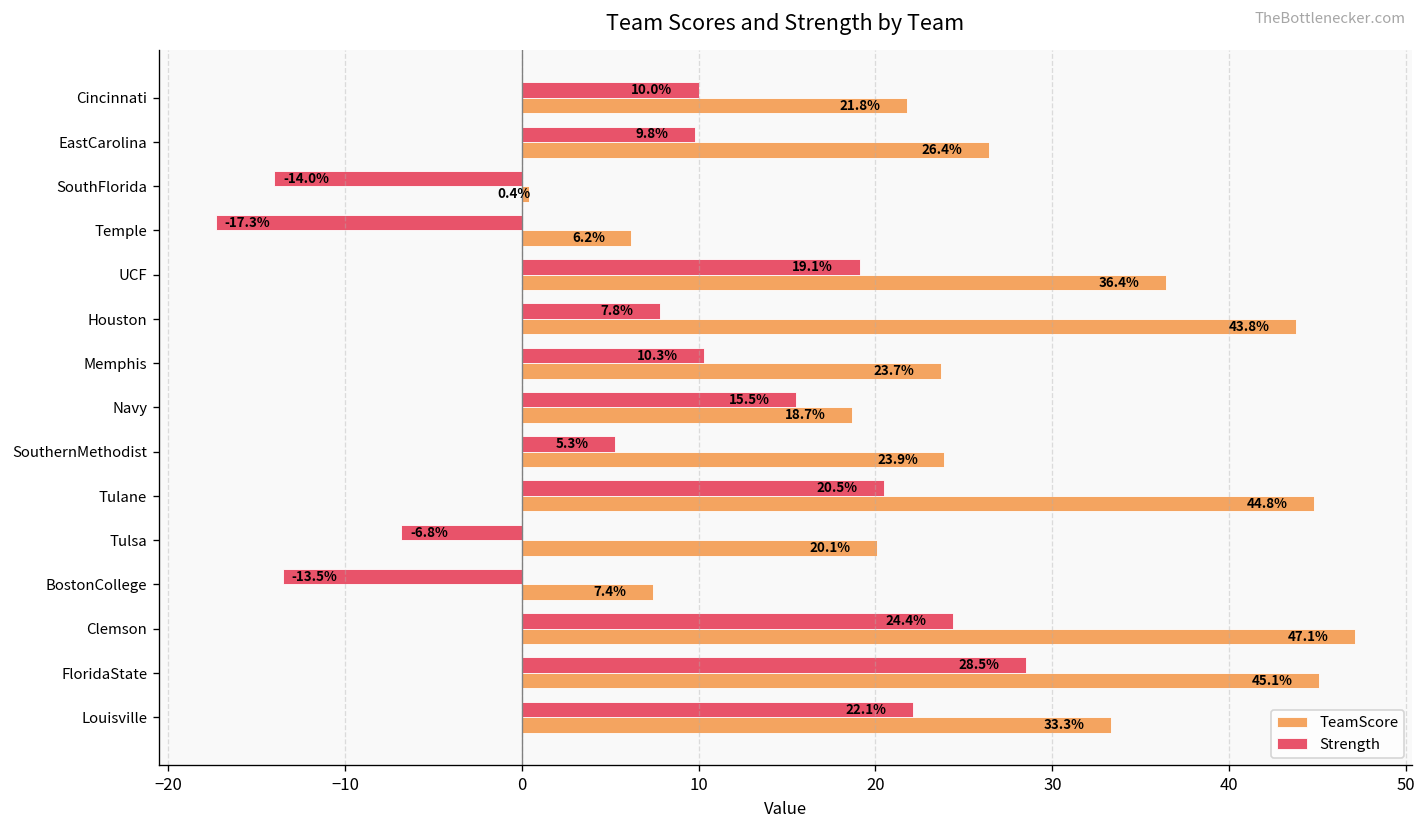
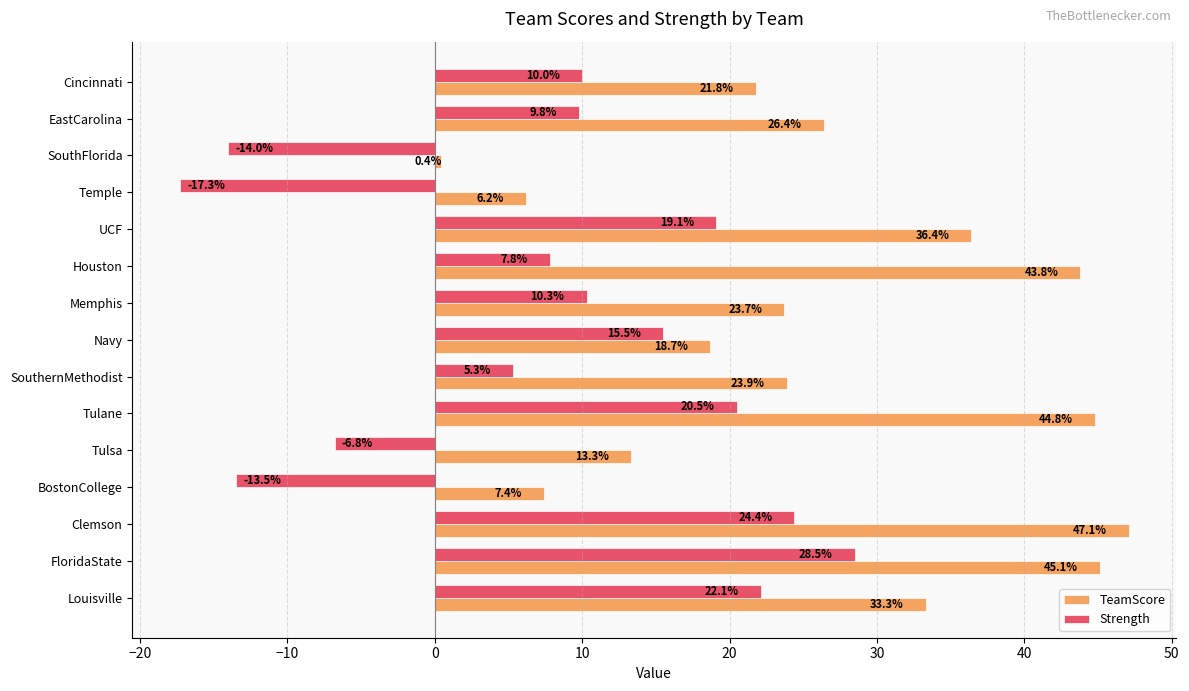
TeamScore, Tulsa: 20.1% -> 13.3%
